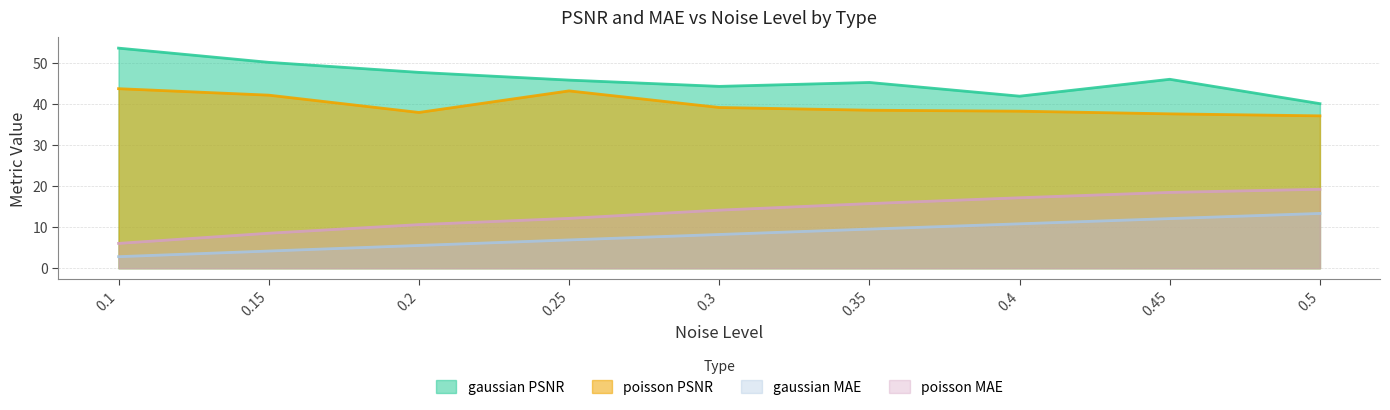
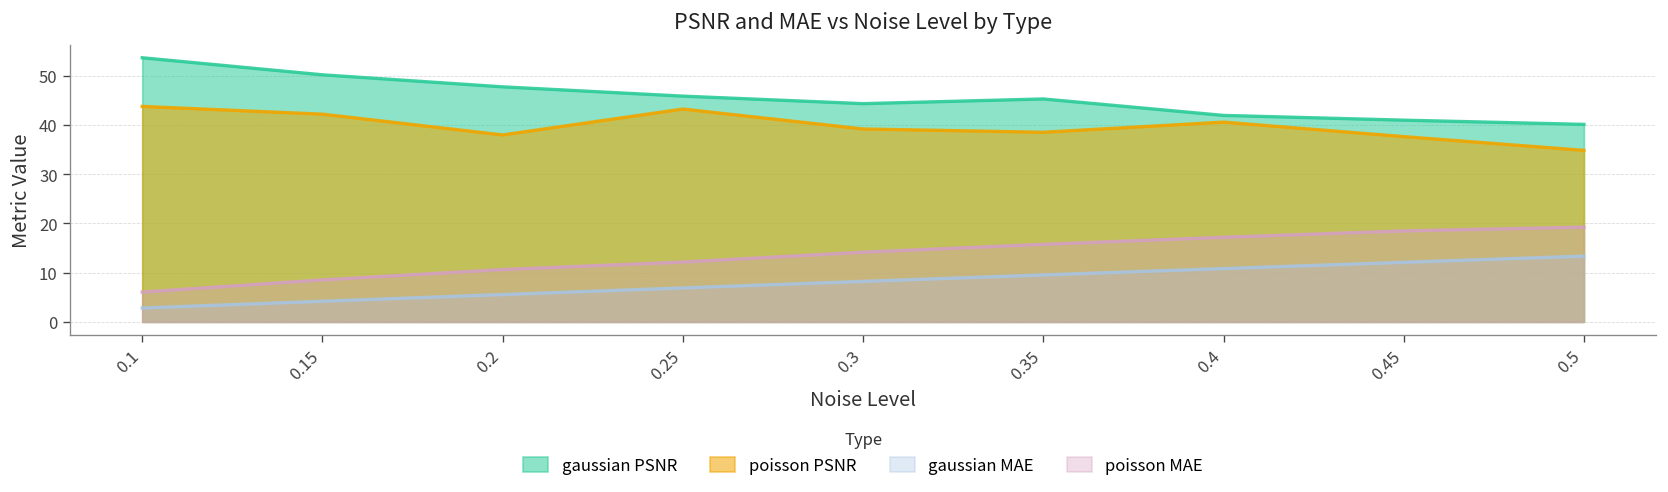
poisson PSNR, 0.4: 38 -> 41
gaussian PSNR, 0.45: 46 -> 41
poisson PSNR, 0.5: 37 -> 35
